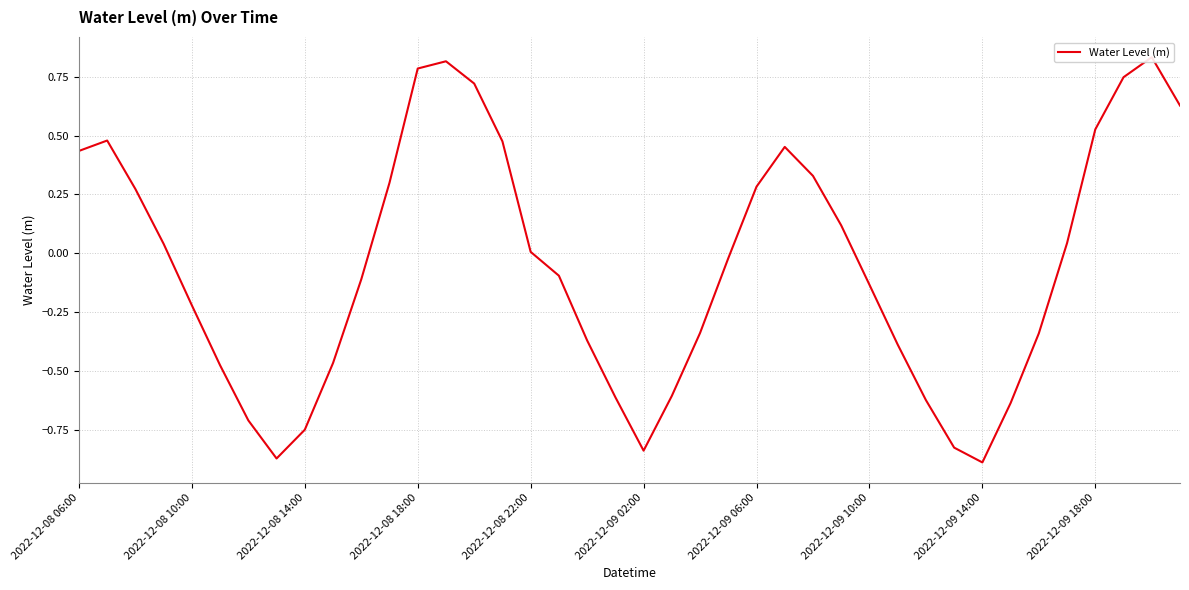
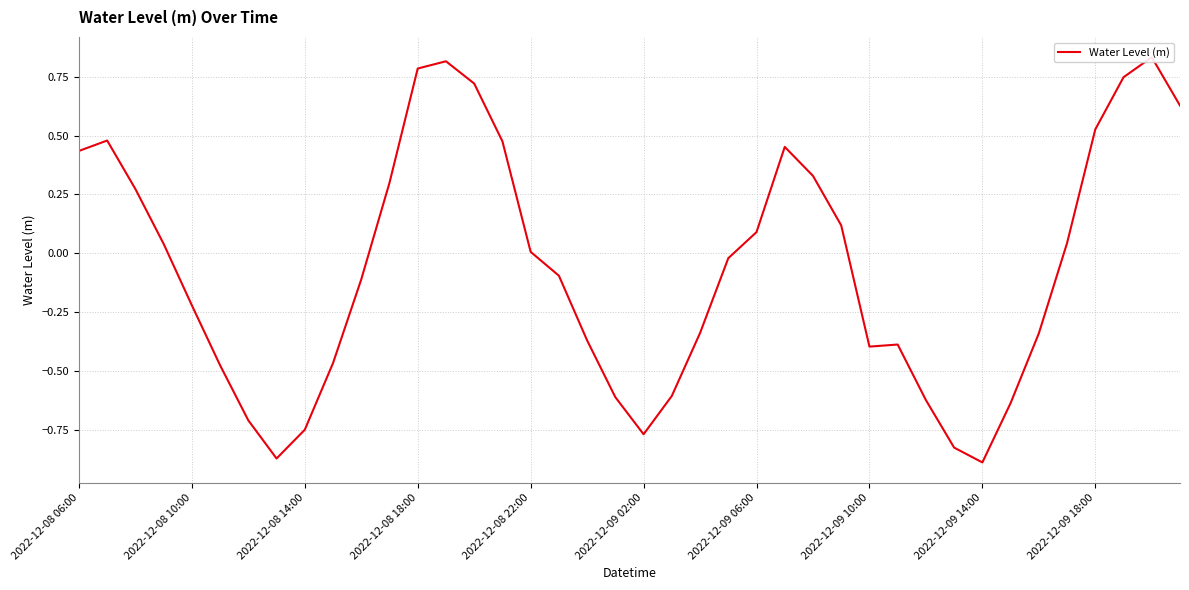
2022-12-09 02:00: -0.84 -> -0.77
2022-12-09 06:00: 0.28 -> 0.09
2022-12-09 10:00: -0.13 -> -0.40
